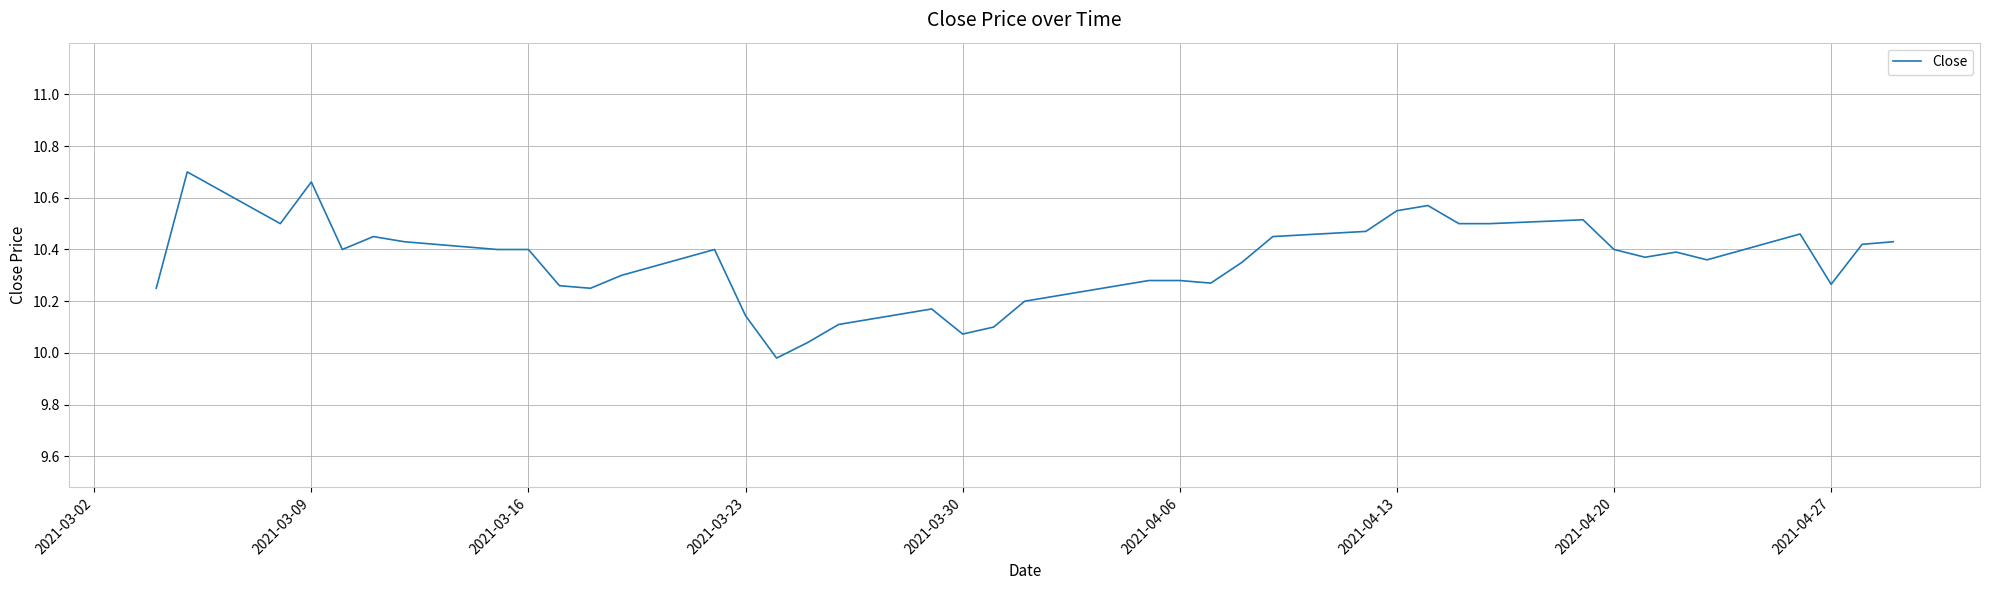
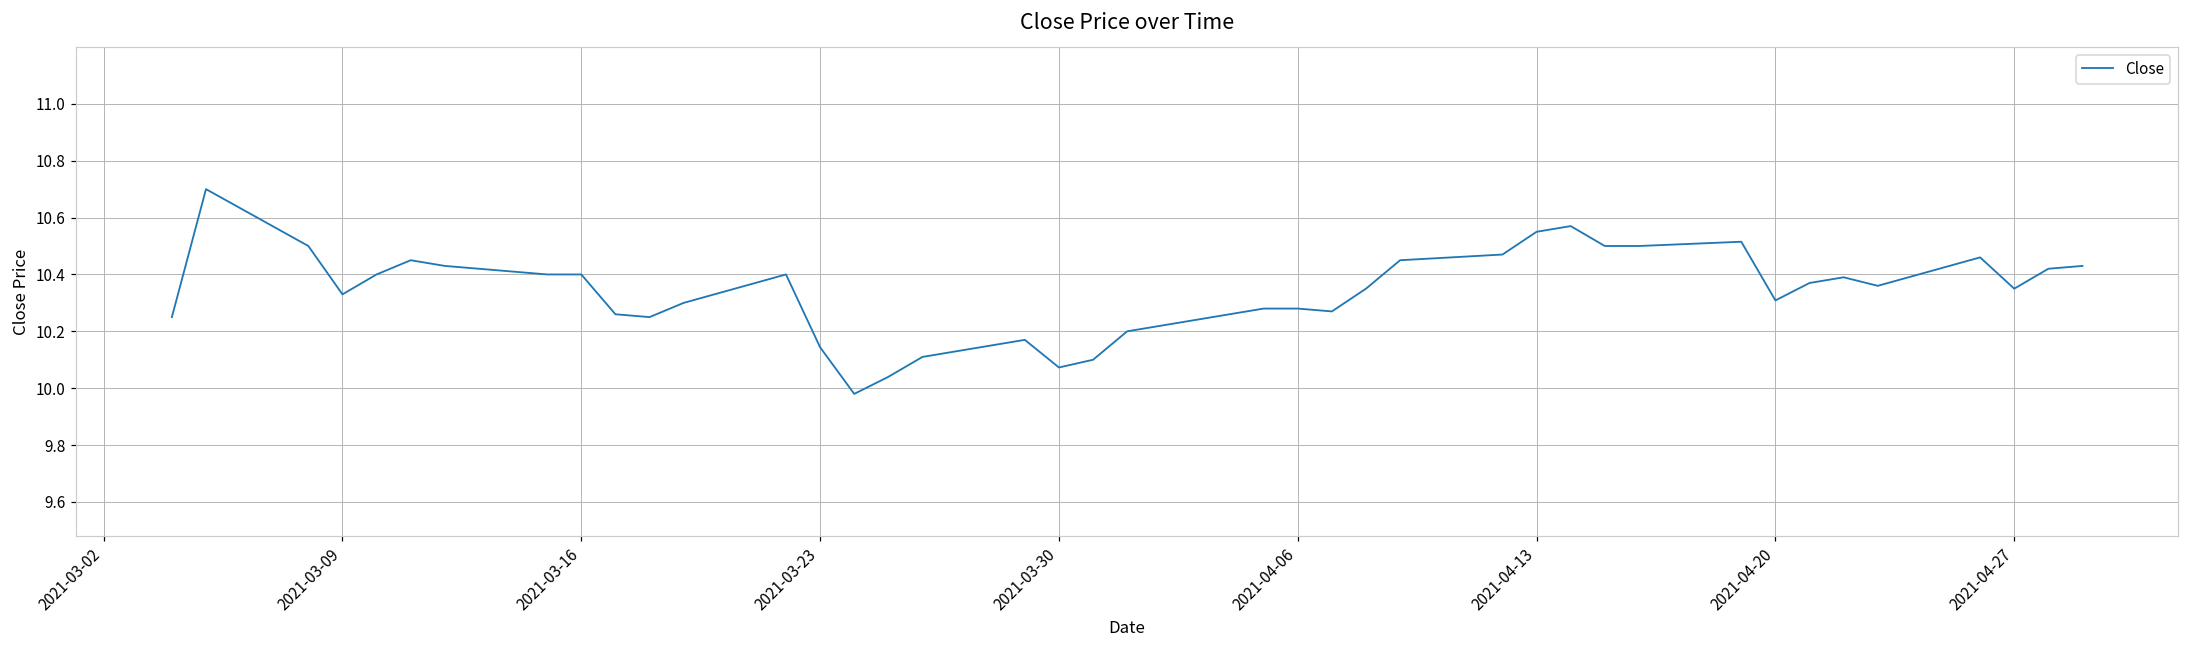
2021-03-09: 10.66 -> 10.33
2021-04-20: 10.40 -> 10.31
2021-04-27: 10.27 -> 10.35
